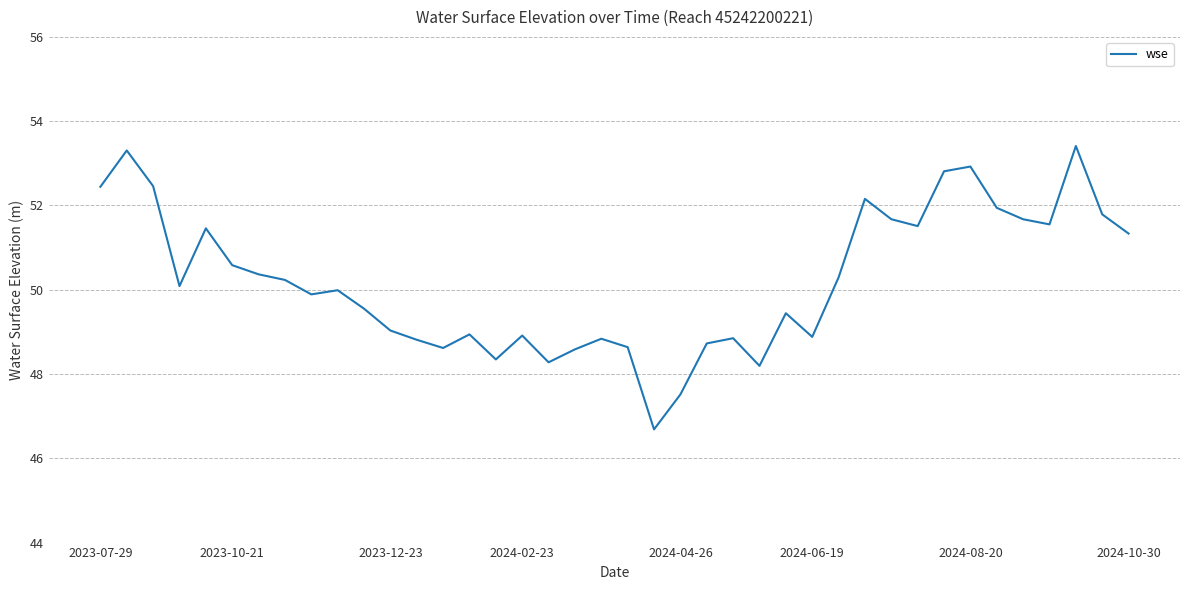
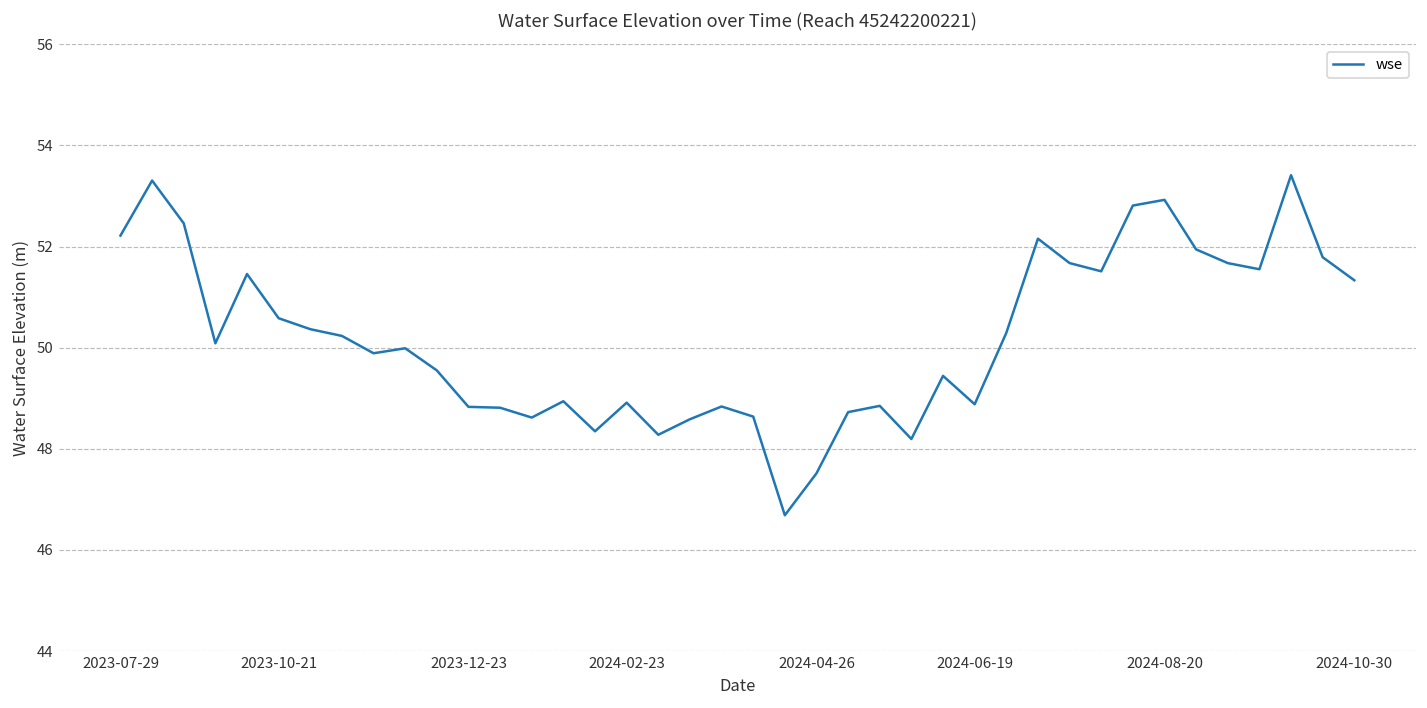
2023-07-29: 52.4 -> 52.2
2023-12-23: 49.0 -> 48.8
